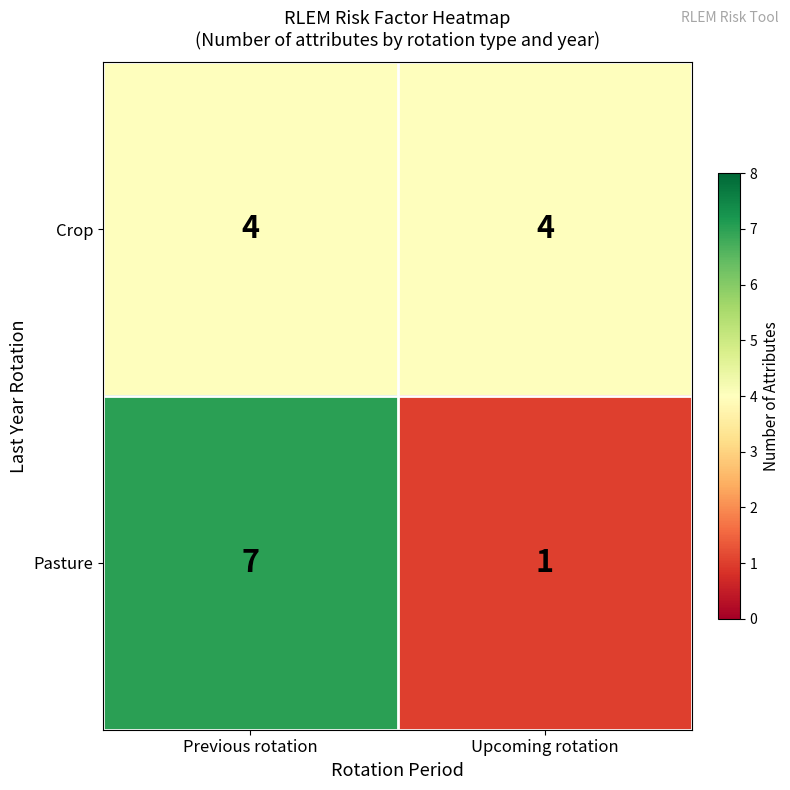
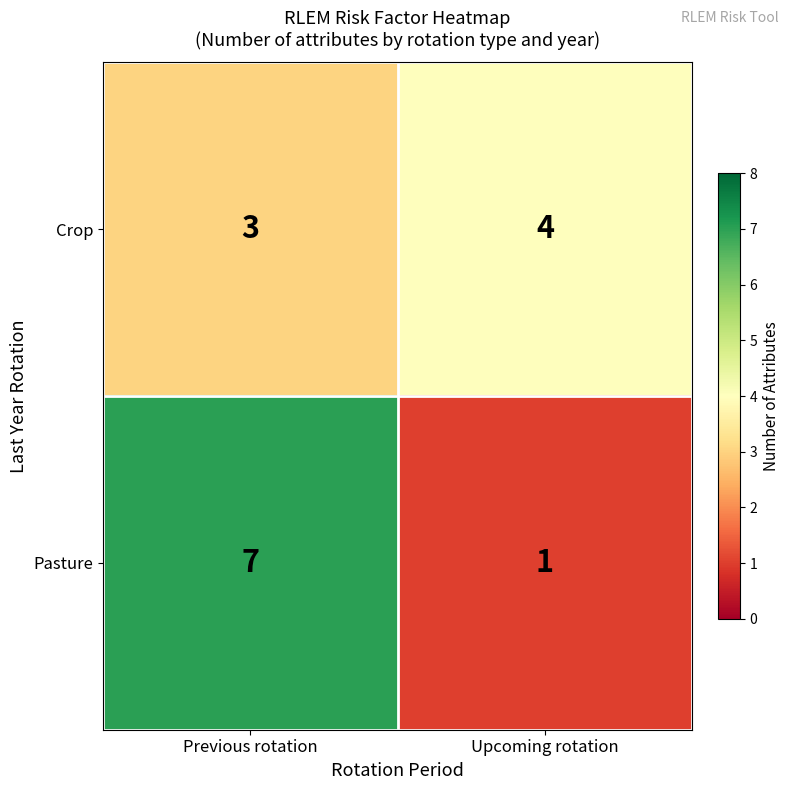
Crop, Previous rotation: 4 -> 3
